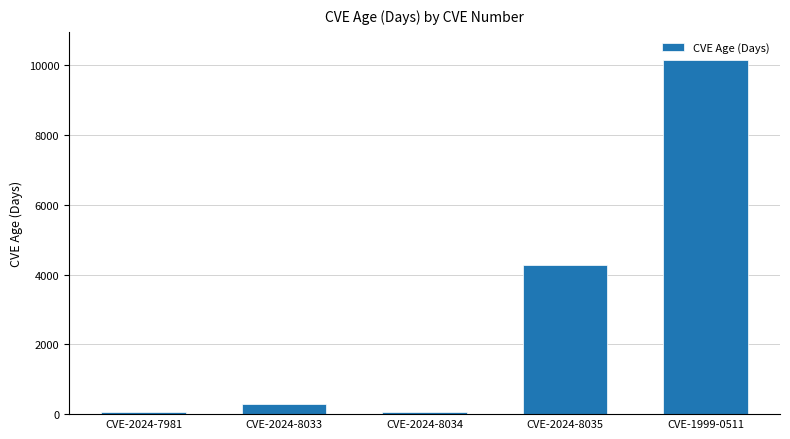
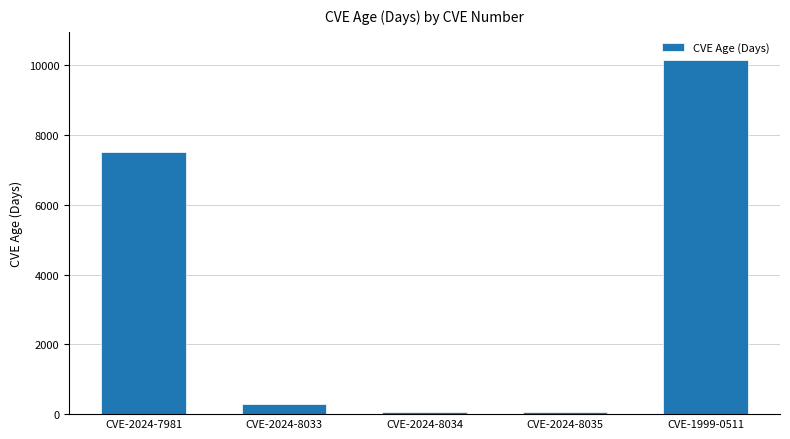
CVE-2024-7981: 100 -> 7500
CVE-2024-8035: 4300 -> 100
